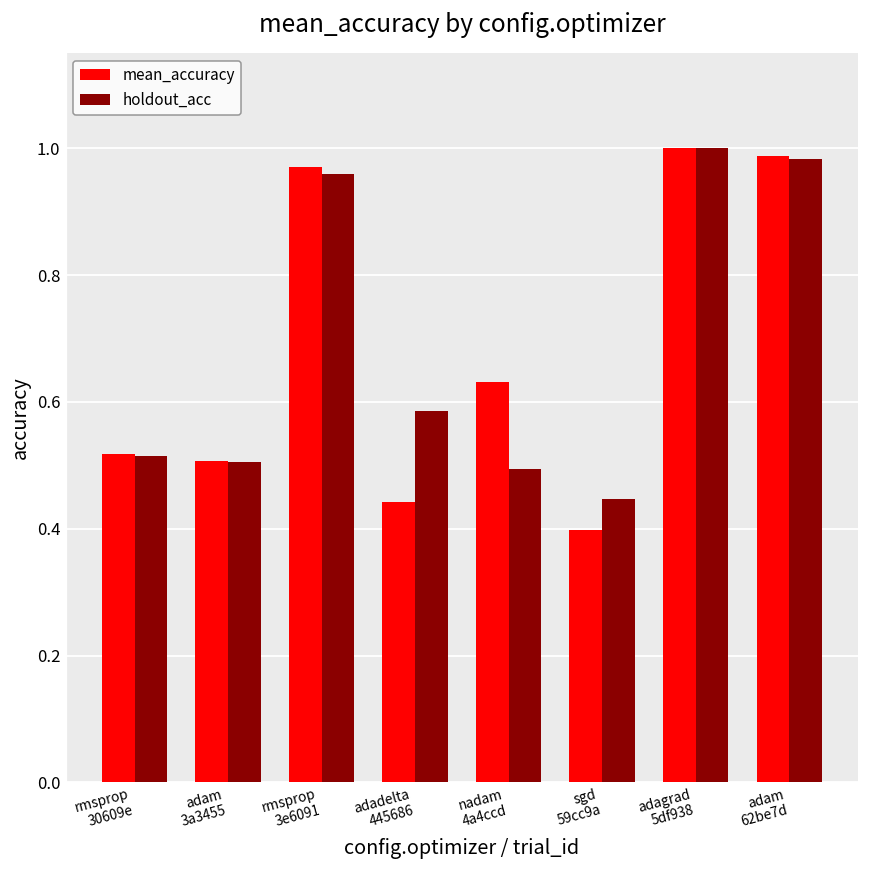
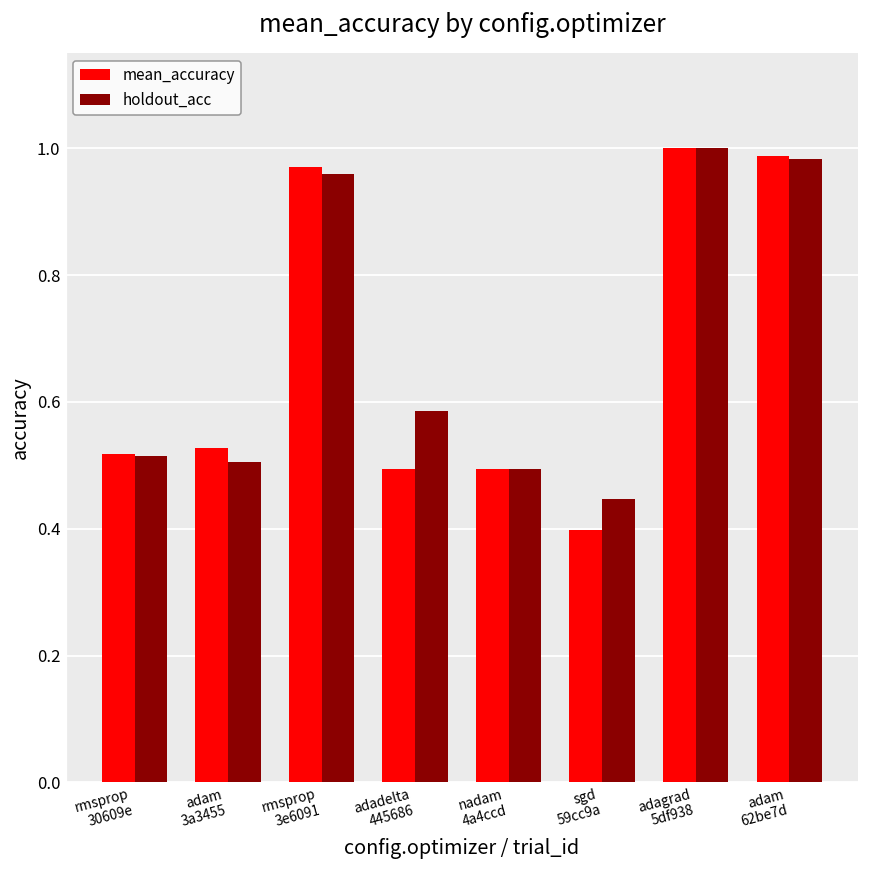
mean_accuracy, adam 3a3455: 0.51 -> 0.53
mean_accuracy, adadelta 445686: 0.44 -> 0.49
mean_accuracy, nadam 4a4ccd: 0.63 -> 0.49
